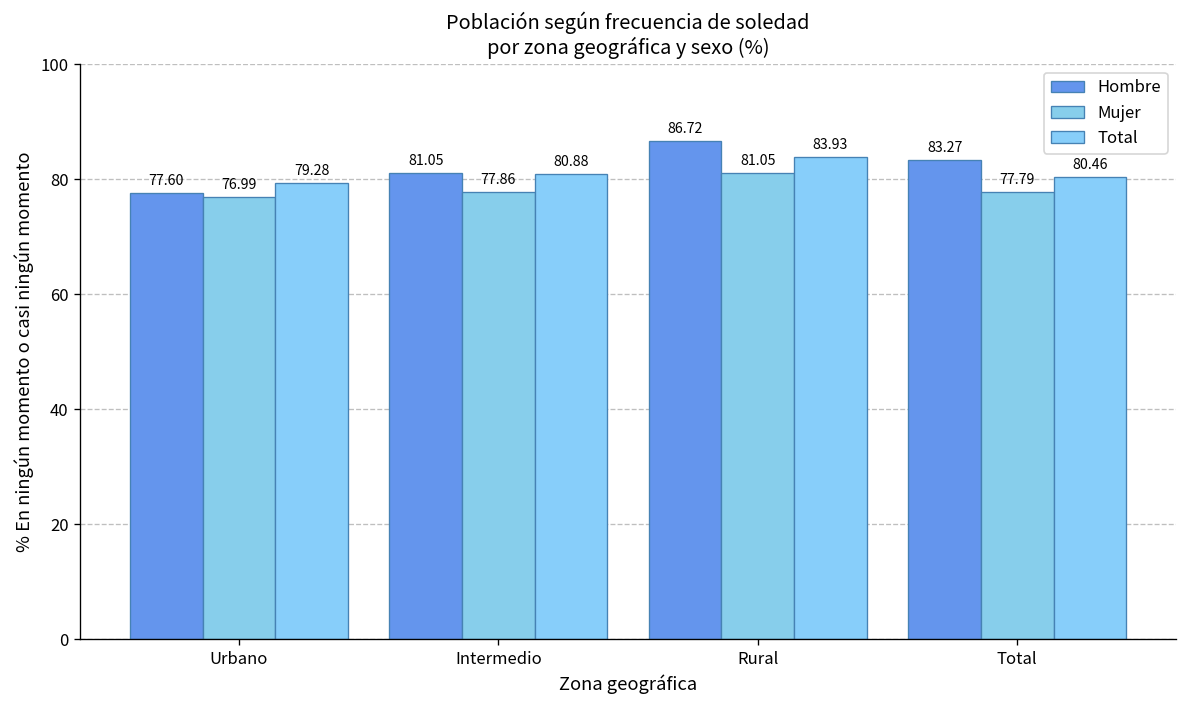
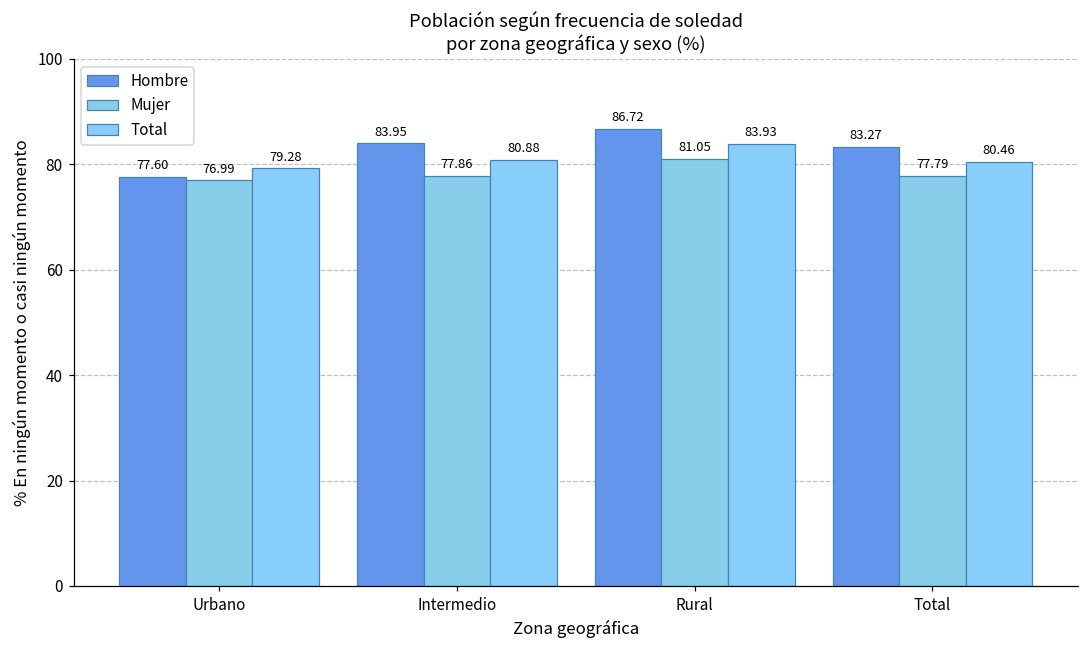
Hombre, Intermedio: 81.05 -> 83.95
